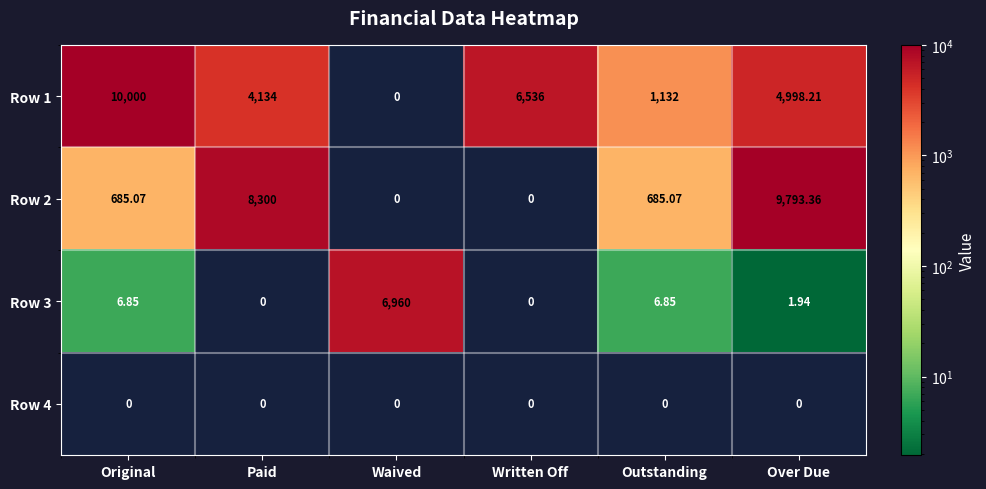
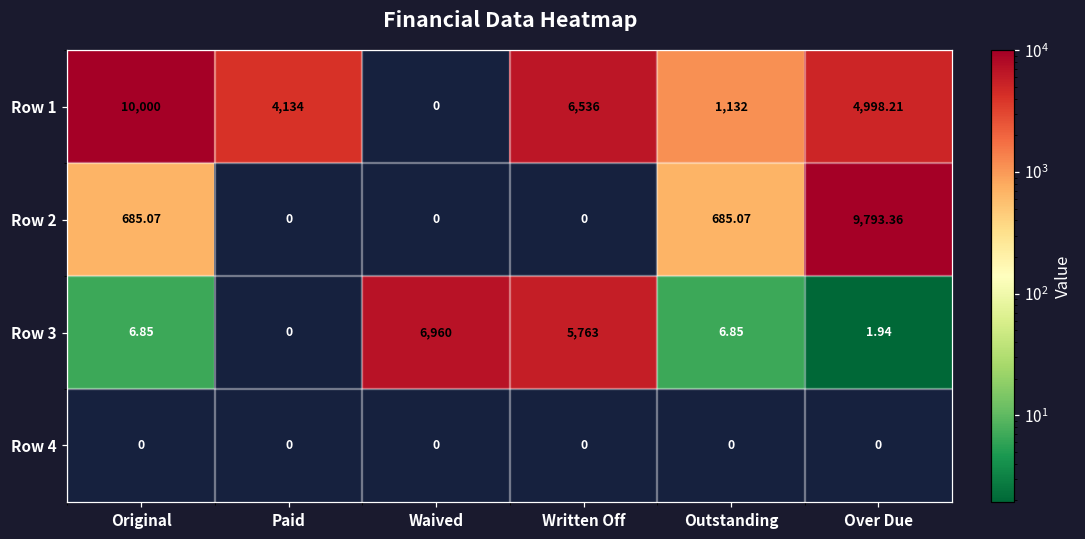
Row 2, Paid: 8,300 -> 0
Row 3, Written Off: 0 -> 5,763
